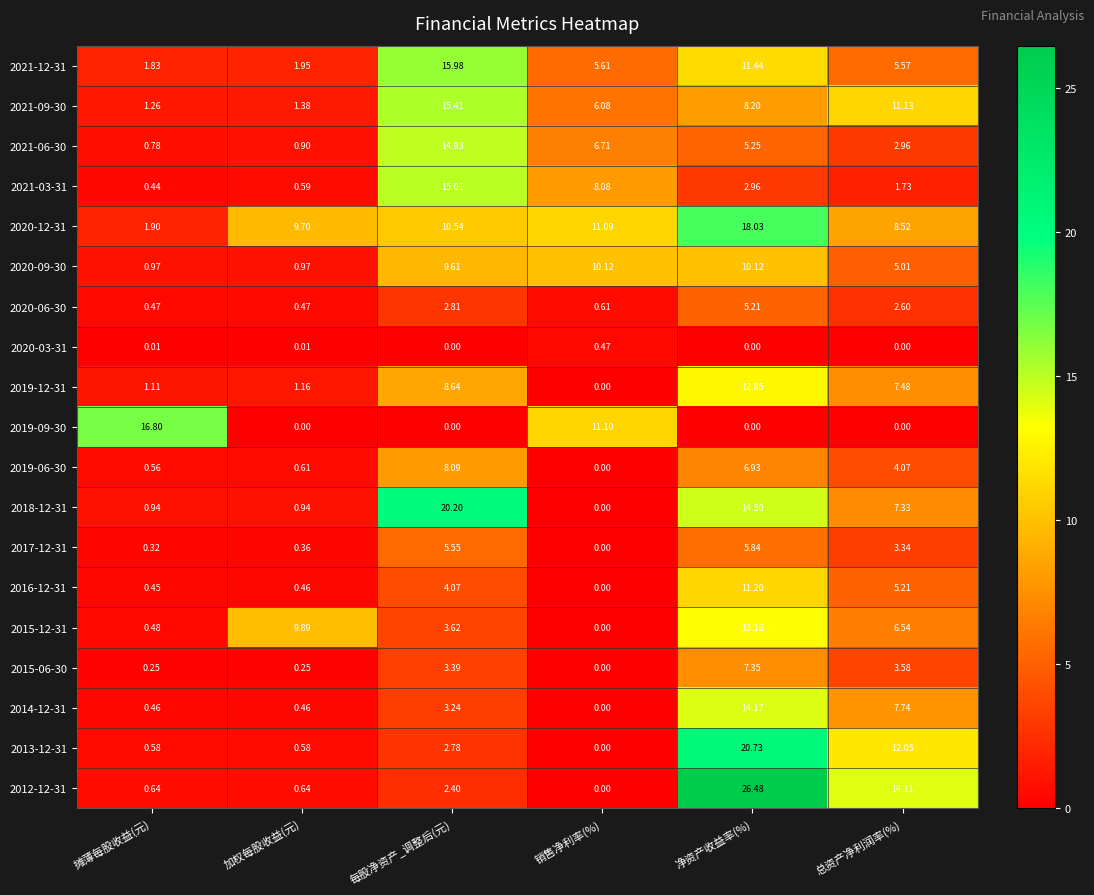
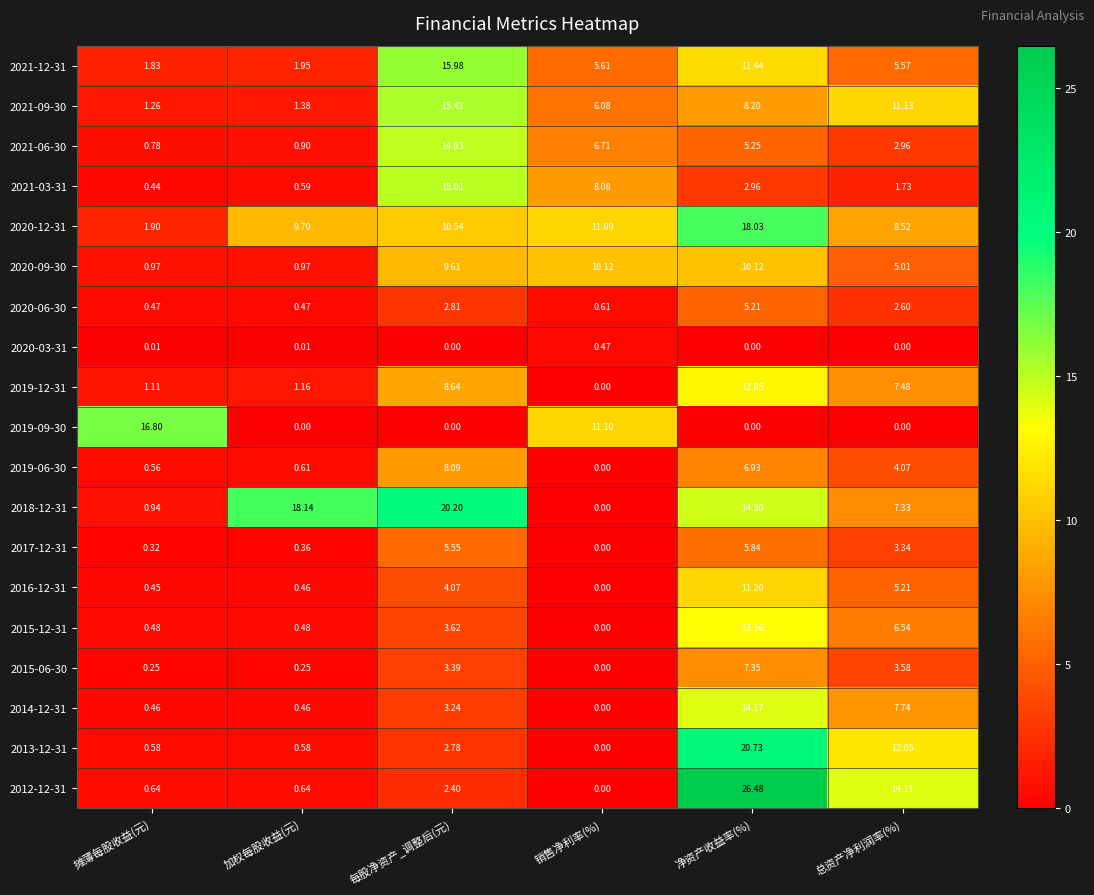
2018-12-31, 加权每股收益(元): 0.94 -> 18.14
2015-12-31, 加权每股收益(元): 9.89 -> 0.48
